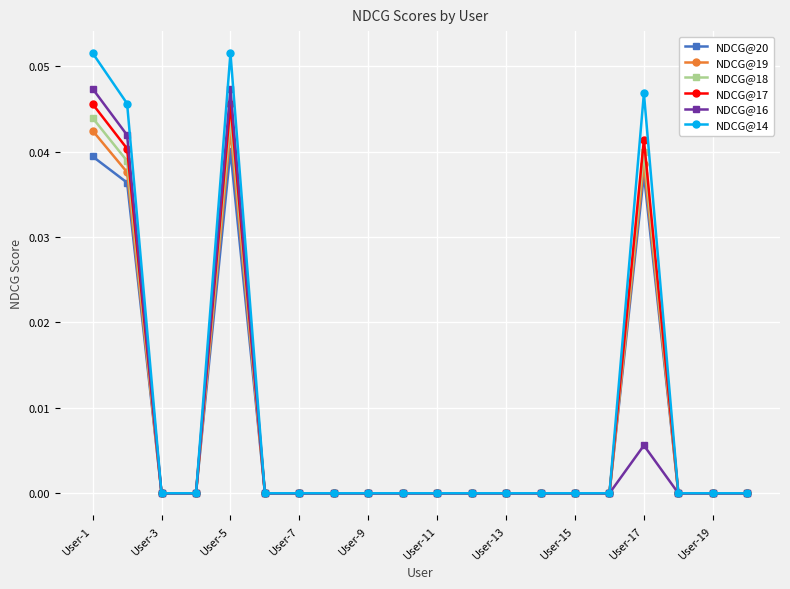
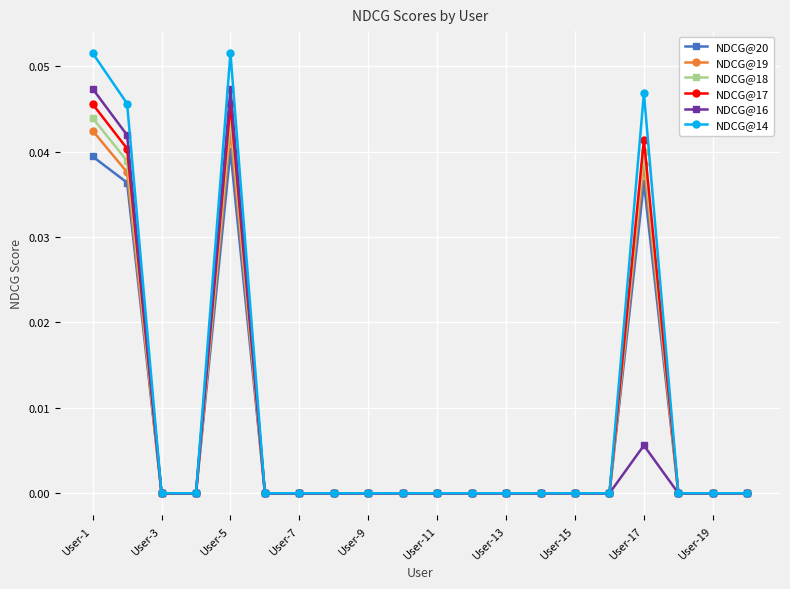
NDCG@20, User-17: 0.037 -> 0.036
